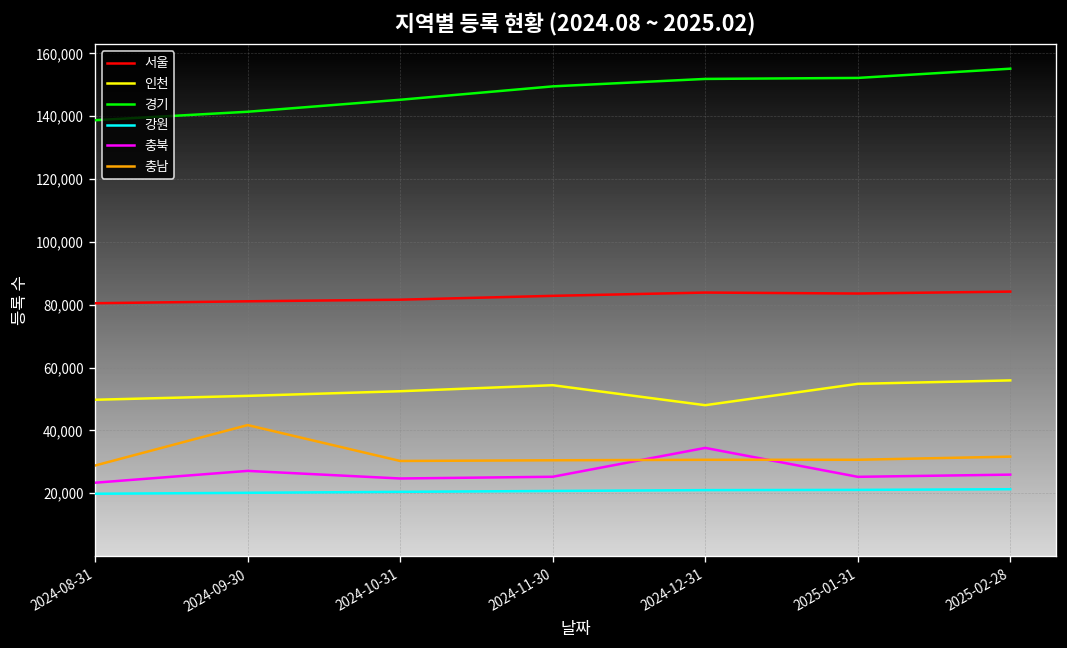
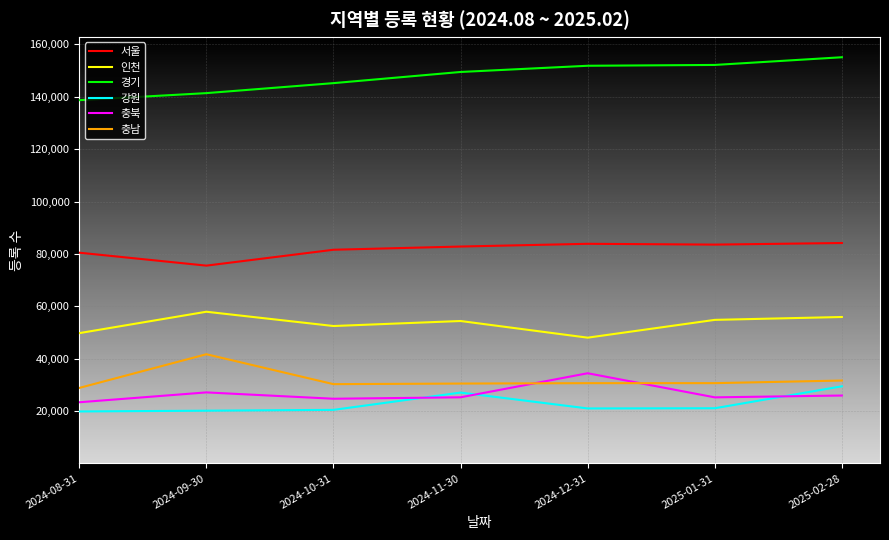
서울, 2024-09-30: 81,000 -> 76,000
인천, 2024-09-30: 51,000 -> 58,000
강원, 2024-11-30: 21,000 -> 27,000
강원, 2025-02-28: 21,000 -> 29,000
